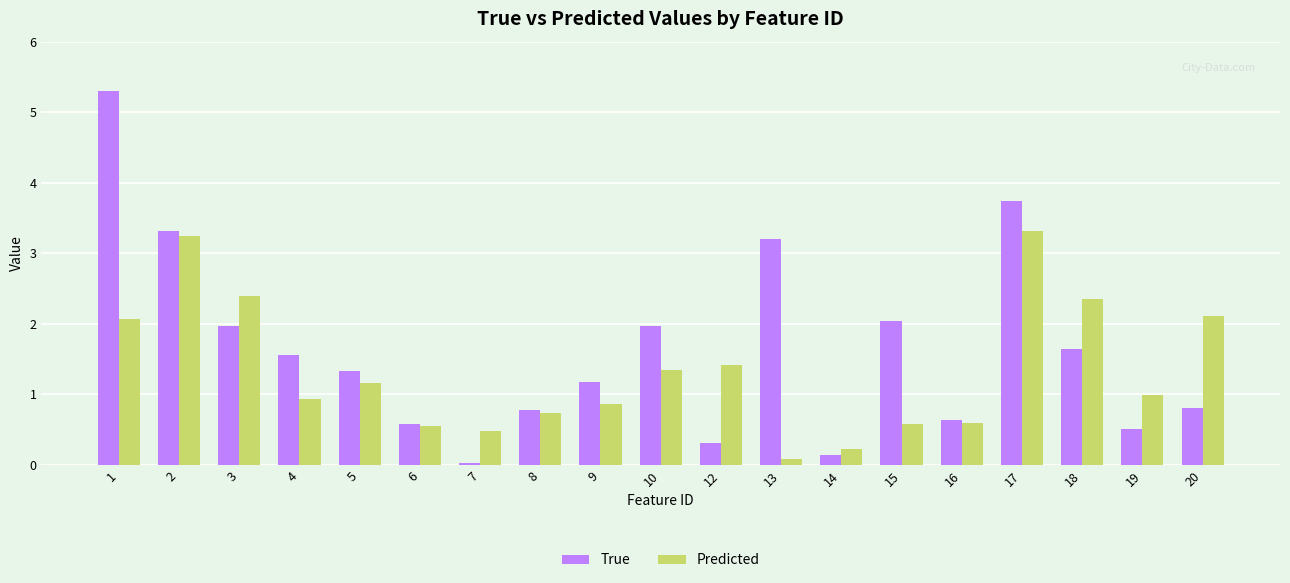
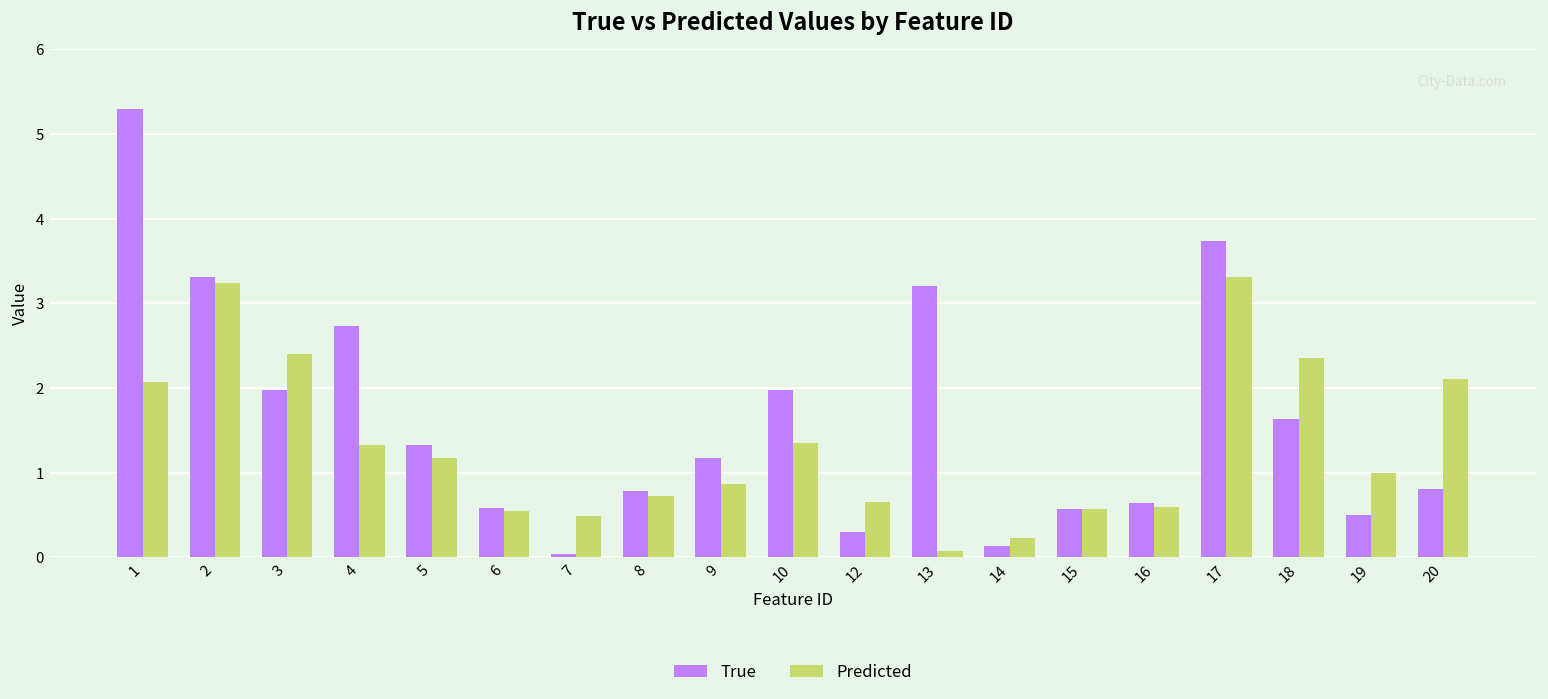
True, 4: 1.6 -> 2.7
Predicted, 4: 0.9 -> 1.3
Predicted, 12: 1.4 -> 0.6
True, 15: 2.0 -> 0.6
